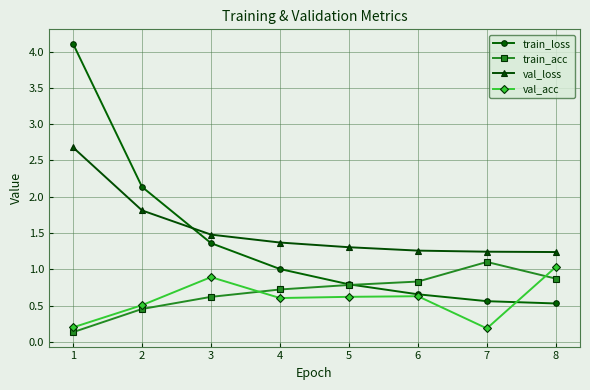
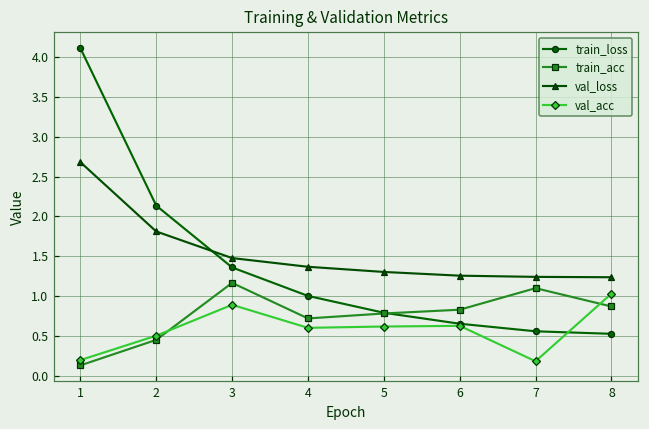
train_acc, 3: 0.6 -> 1.2
